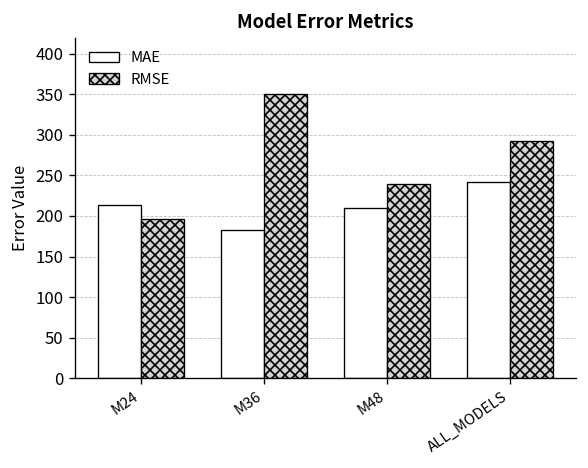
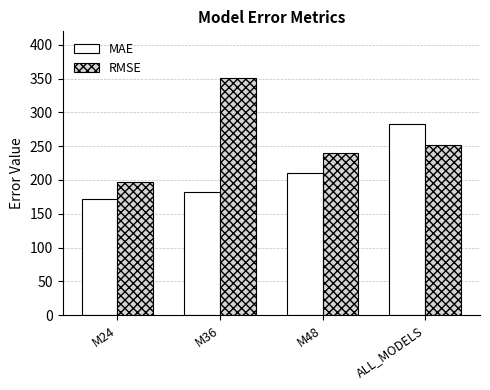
MAE, M24: 210 -> 170
MAE, ALL_MODELS: 240 -> 280
RMSE, ALL_MODELS: 290 -> 250
